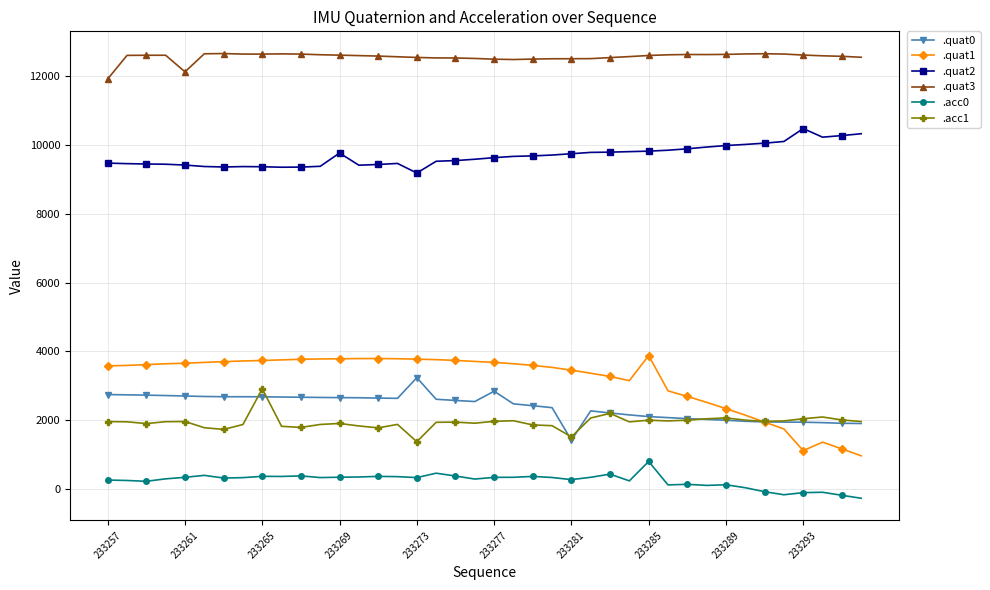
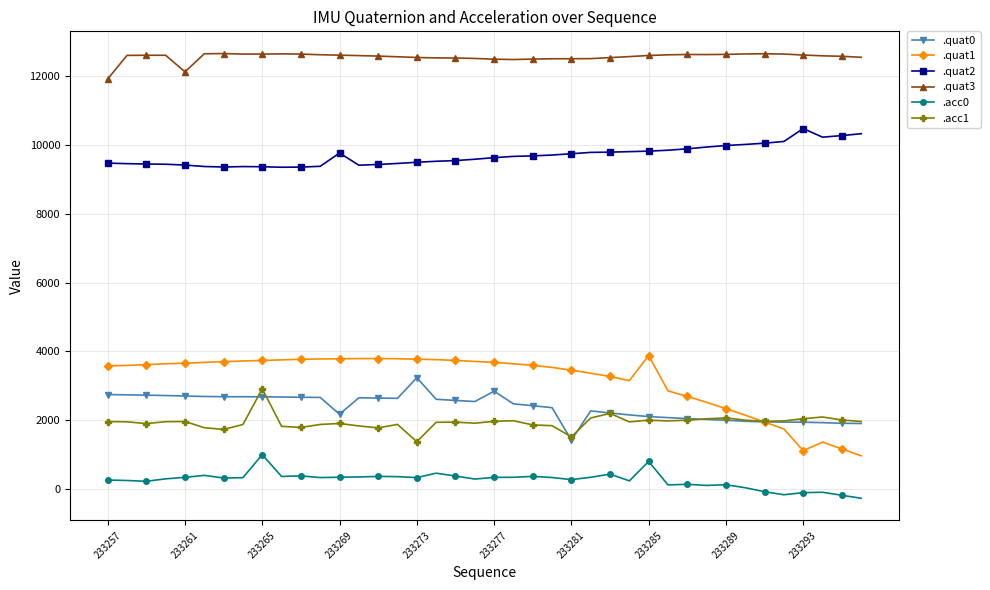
.acc0, 233265: 400 -> 1000
.quat0, 233269: 2700 -> 2200
.quat2, 233273: 9200 -> 9500
